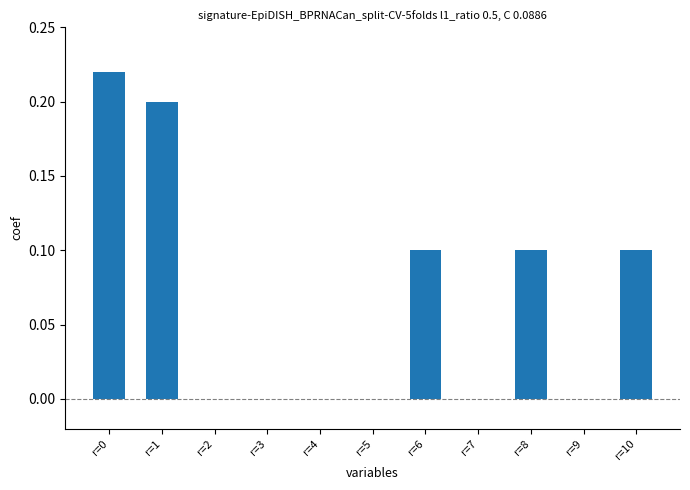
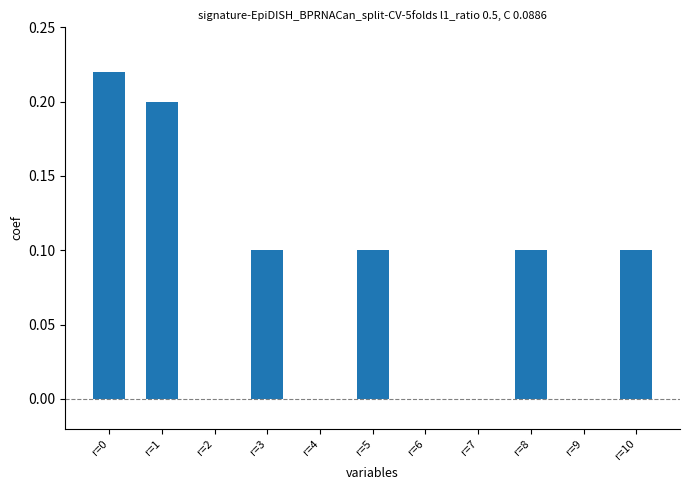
r=3: 0.0 -> 0.1
r=5: 0.0 -> 0.1
r=6: 0.1 -> 0.0
